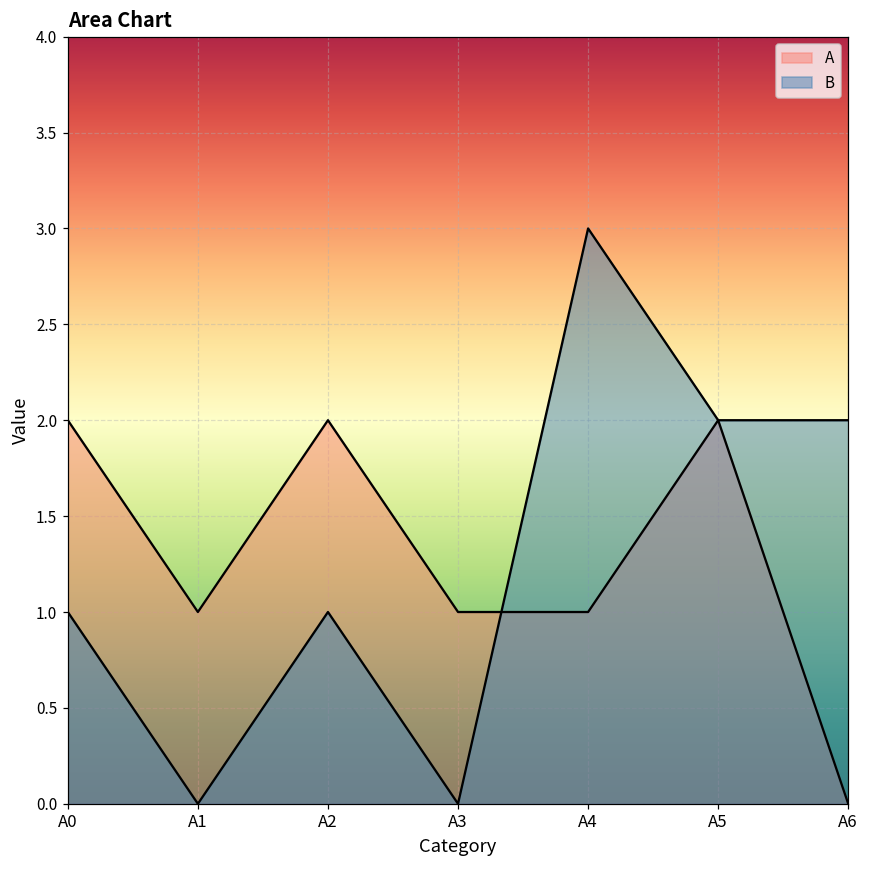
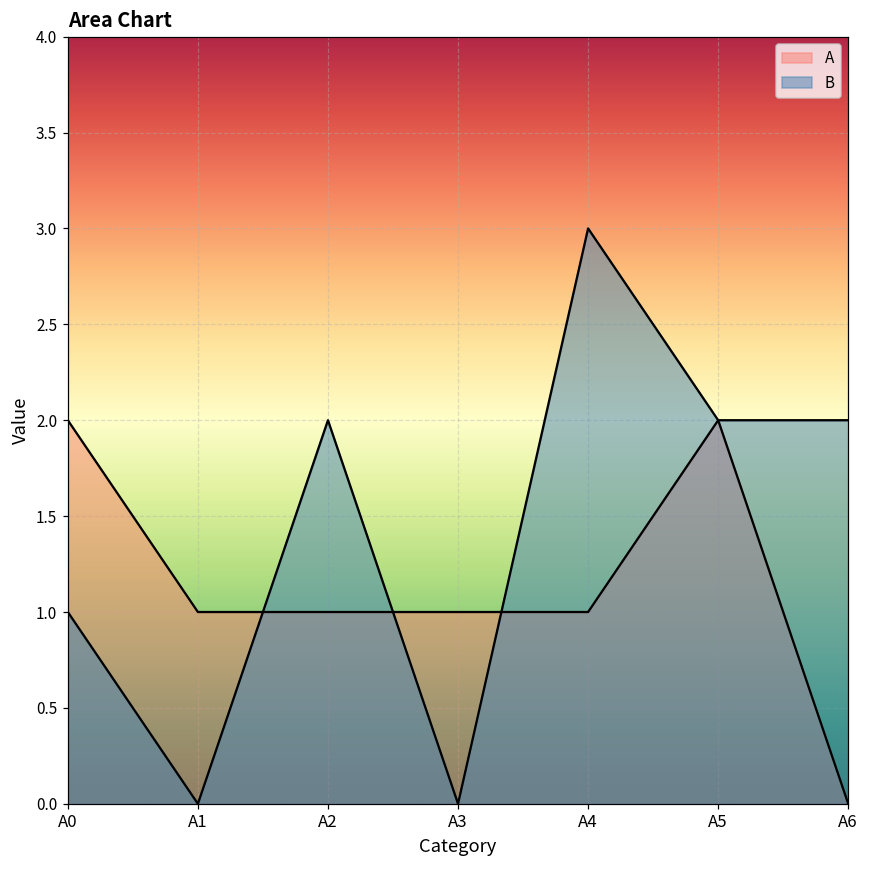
A, A2: 2 -> 1
B, A2: 1 -> 2
